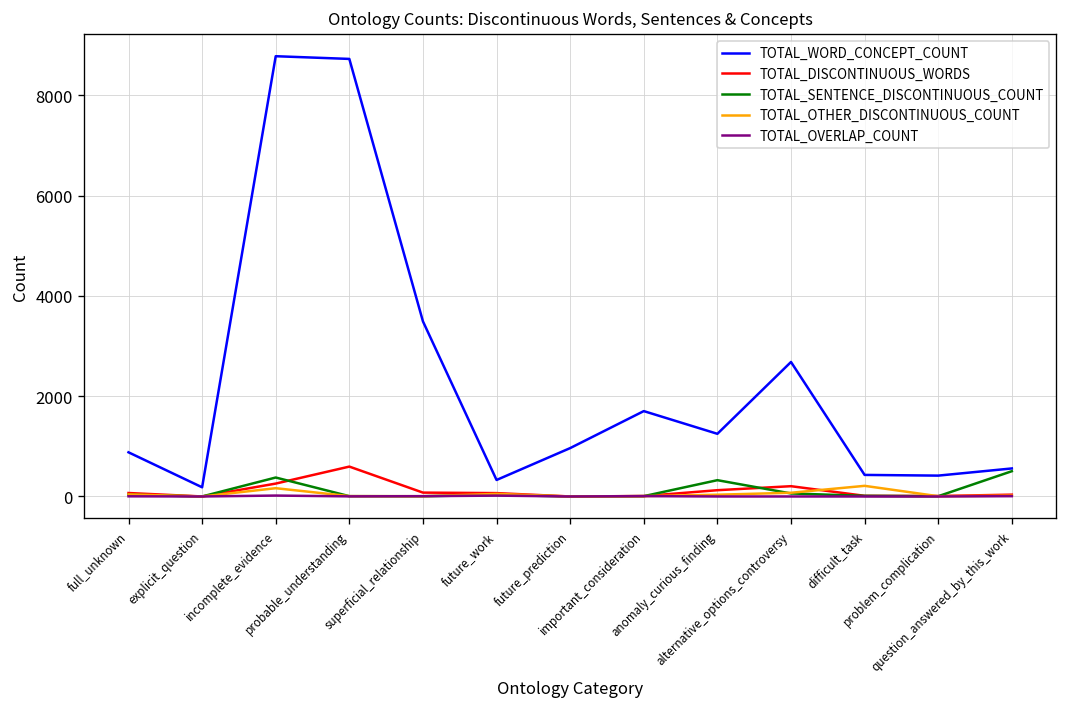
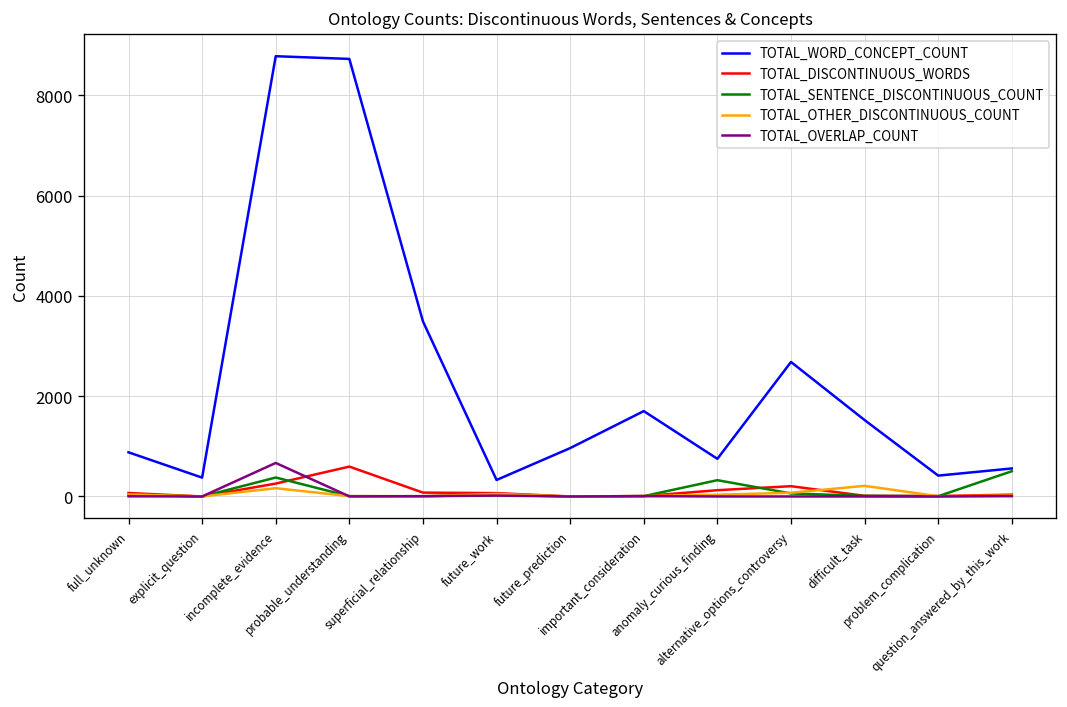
TOTAL_WORD_CONCEPT_COUNT, explicit_question: 200 -> 400
TOTAL_OVERLAP_COUNT, incomplete_evidence: 0 -> 700
TOTAL_WORD_CONCEPT_COUNT, anomaly_curious_finding: 1300 -> 800
TOTAL_WORD_CONCEPT_COUNT, difficult_task: 400 -> 1500
